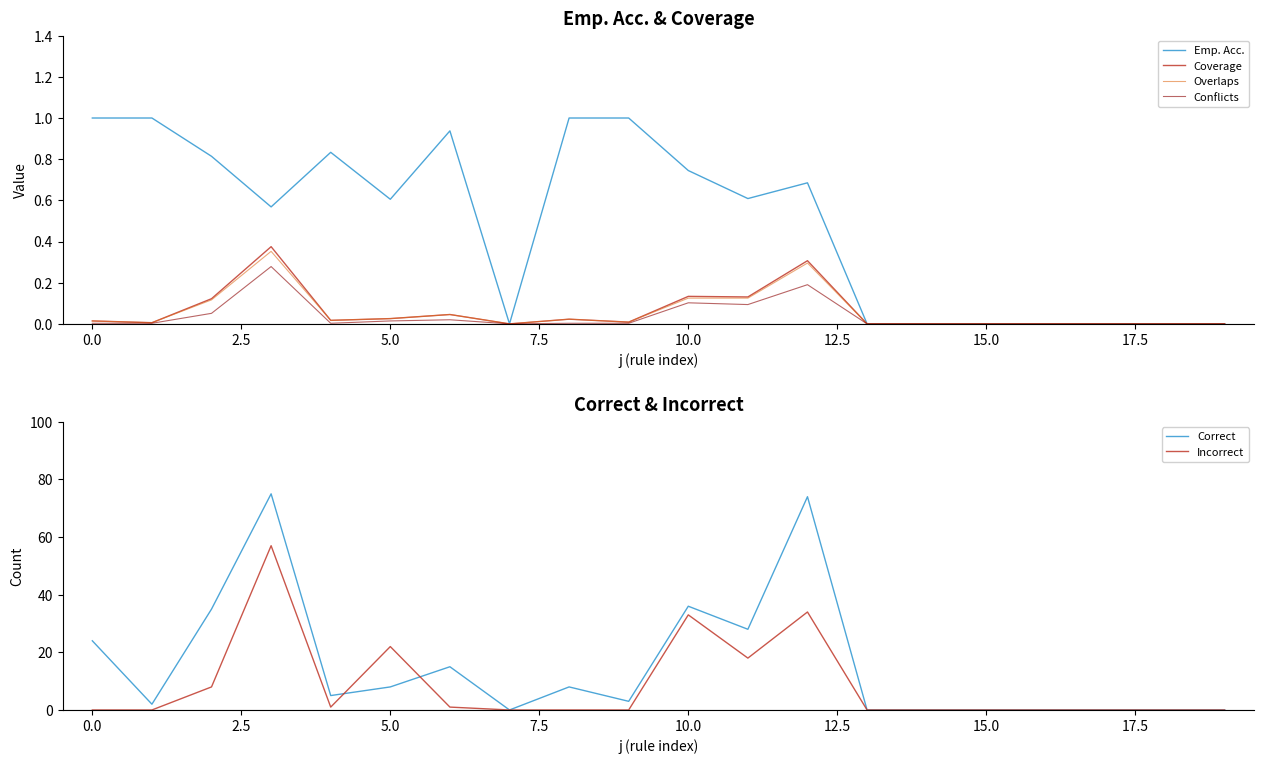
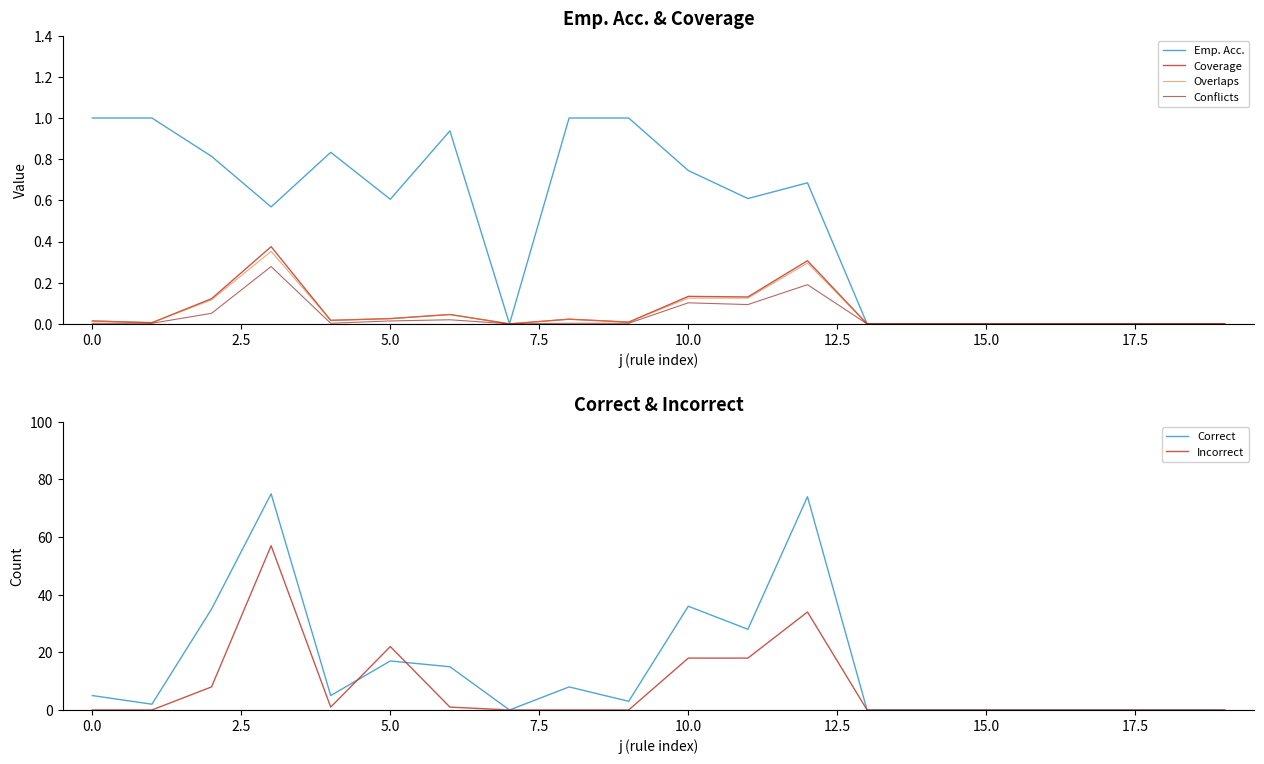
Correct & Incorrect, Correct, 0.0: 24 -> 5
Correct & Incorrect, Correct, 5.0: 8 -> 17
Correct & Incorrect, Incorrect, 10.0: 33 -> 18
